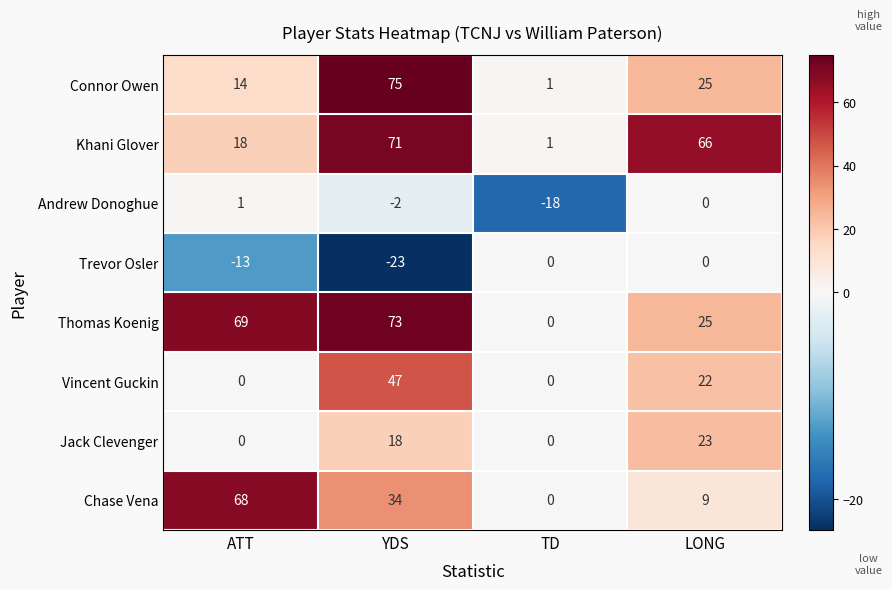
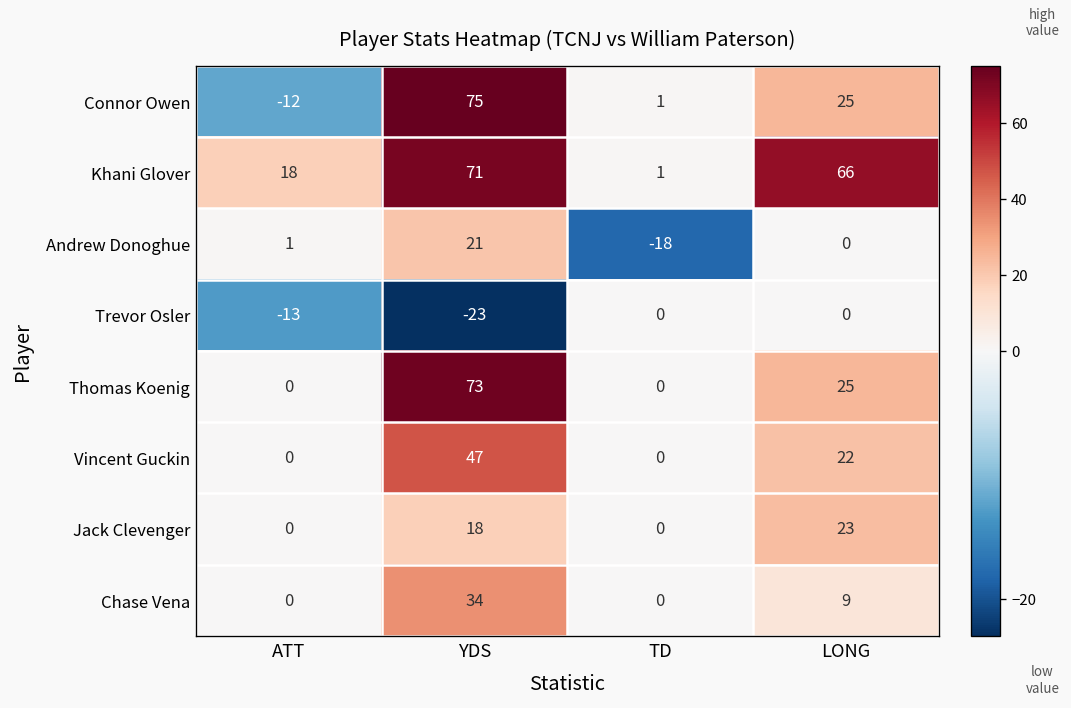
Connor Owen, ATT: 14 -> -12
Andrew Donoghue, YDS: -2 -> 21
Thomas Koenig, ATT: 69 -> 0
Chase Vena, ATT: 68 -> 0
